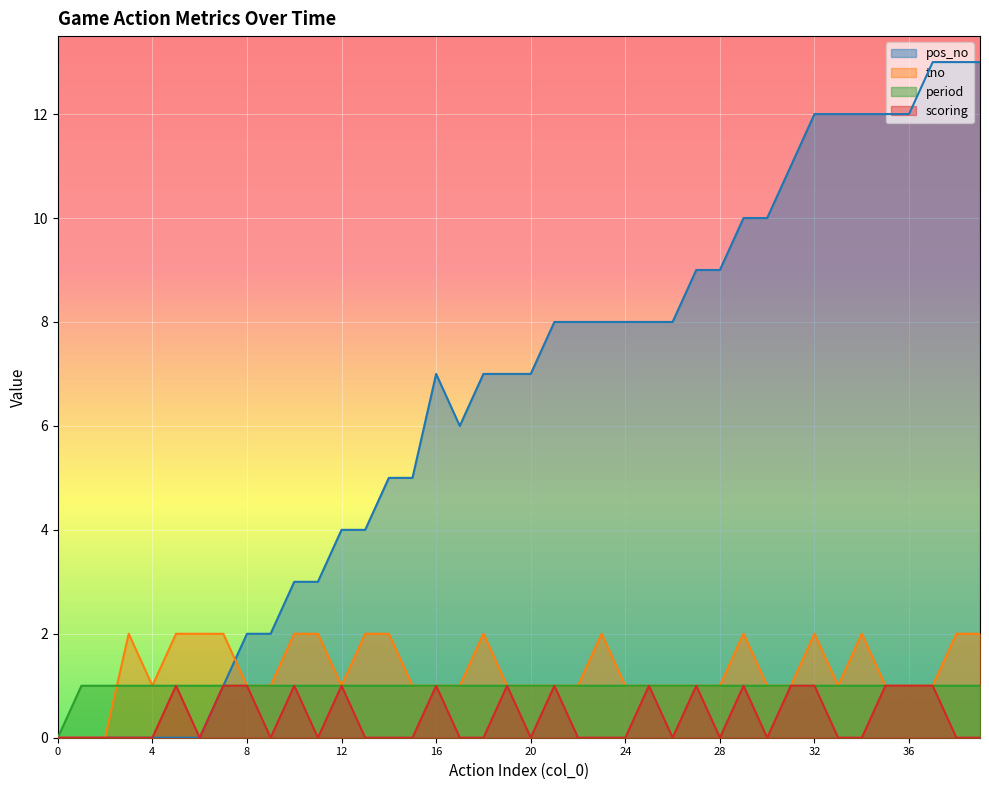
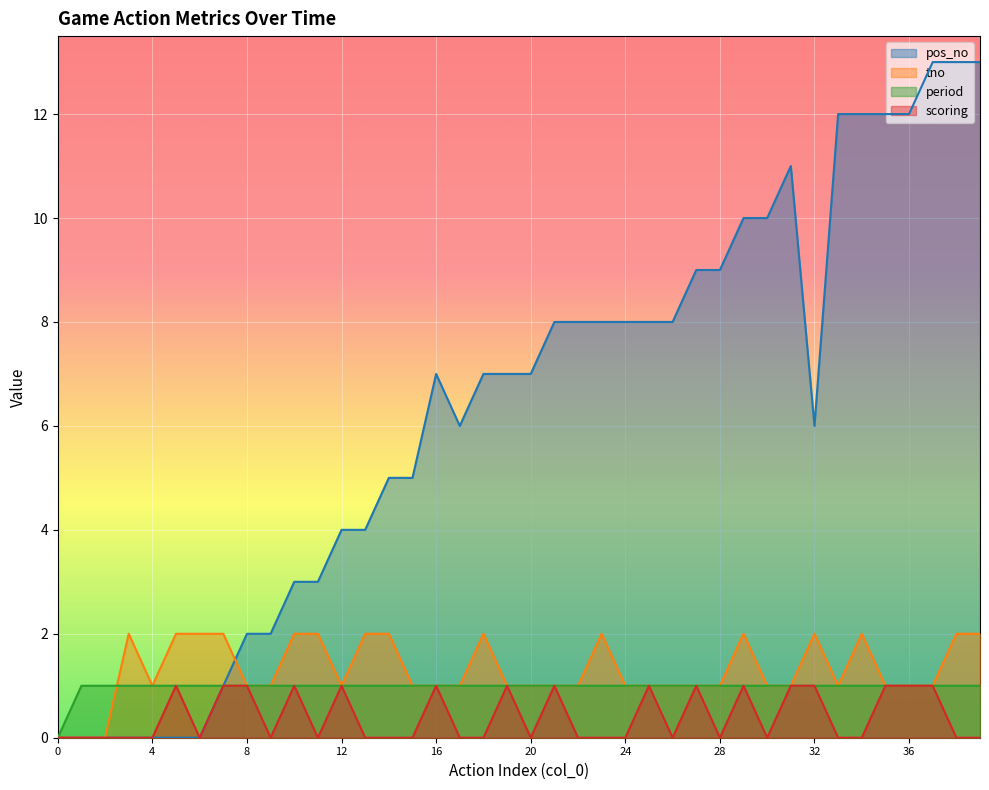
pos_no, 32: 12 -> 6
